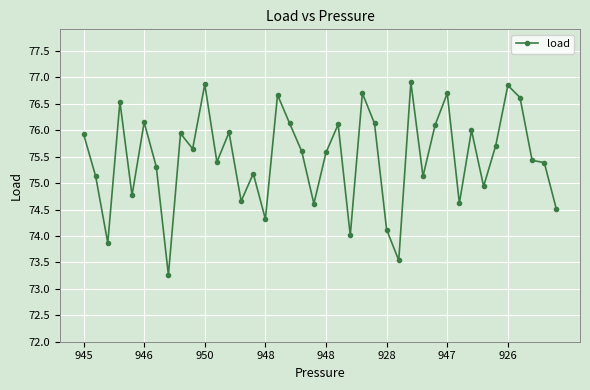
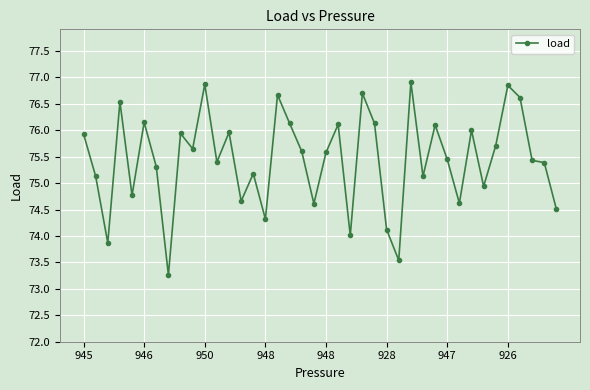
947: 76.7 -> 75.5
